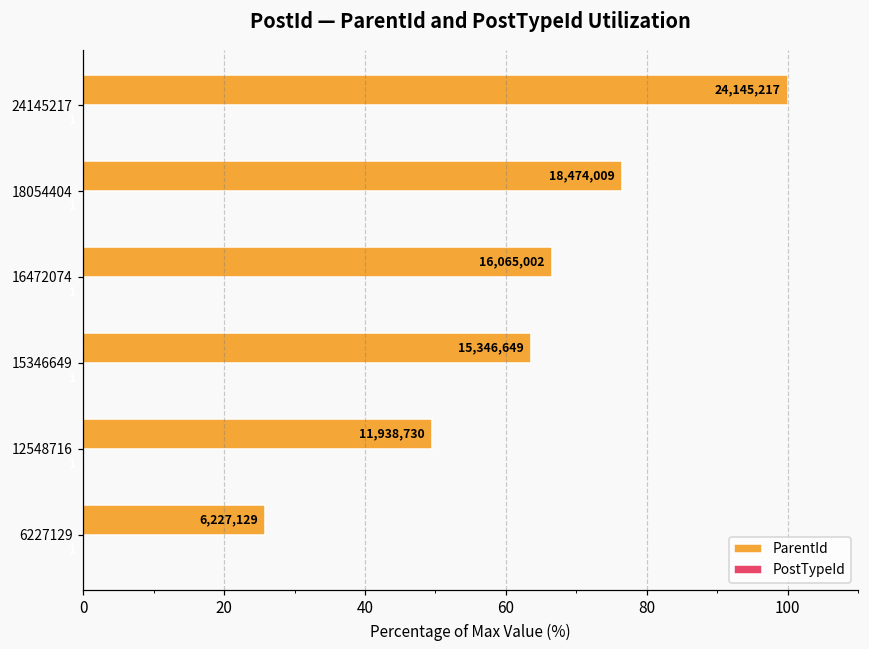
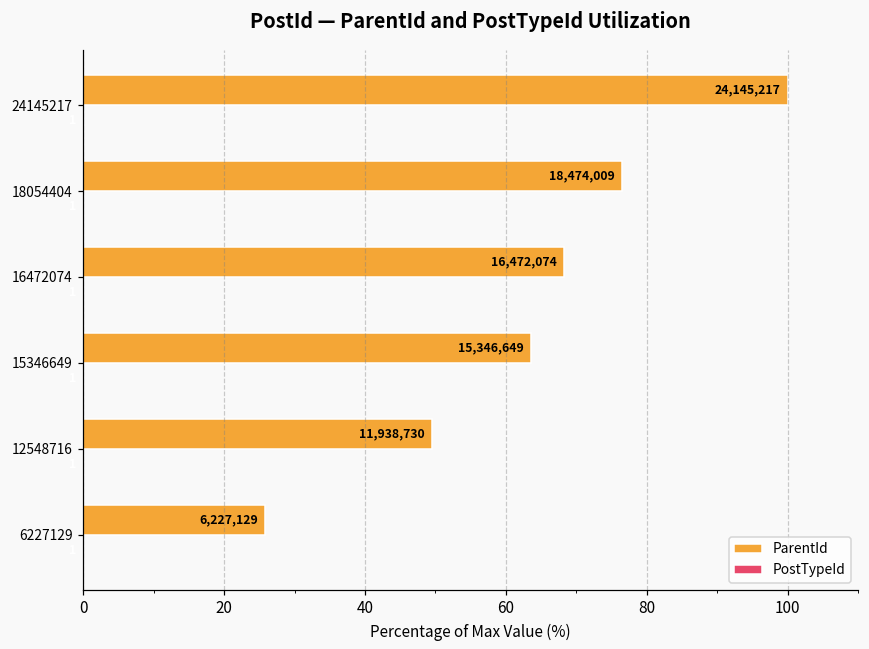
ParentId, 16472074: 16,065,002 -> 16,472,074
